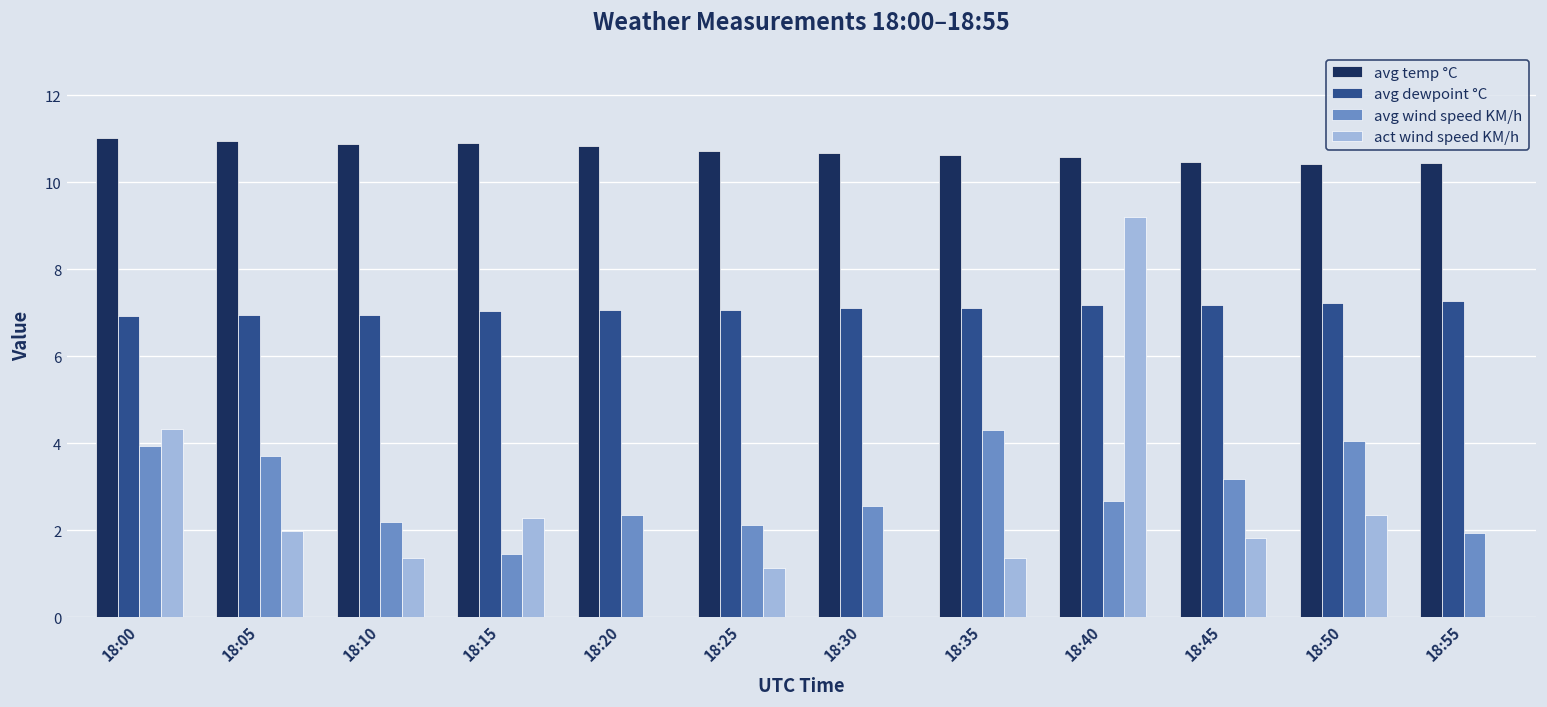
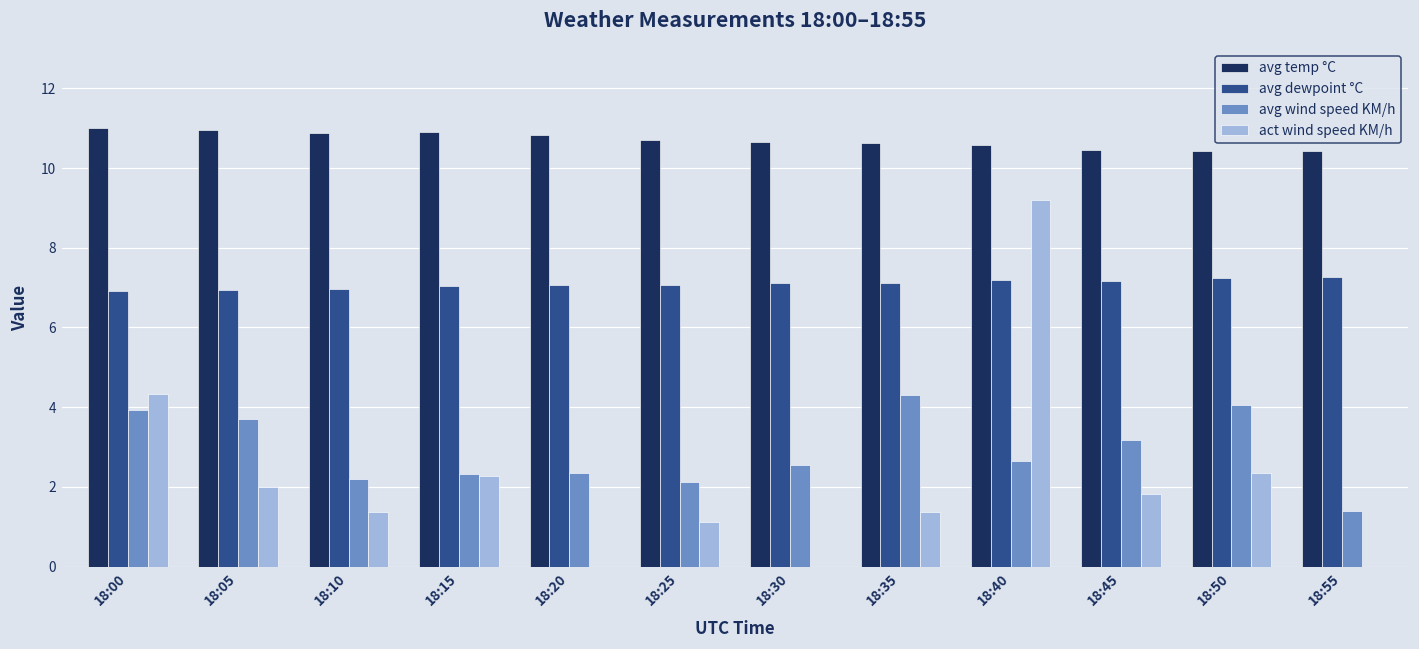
avg wind speed KM/h, 18:15: 1.5 -> 2.3
avg wind speed KM/h, 18:55: 1.9 -> 1.4
